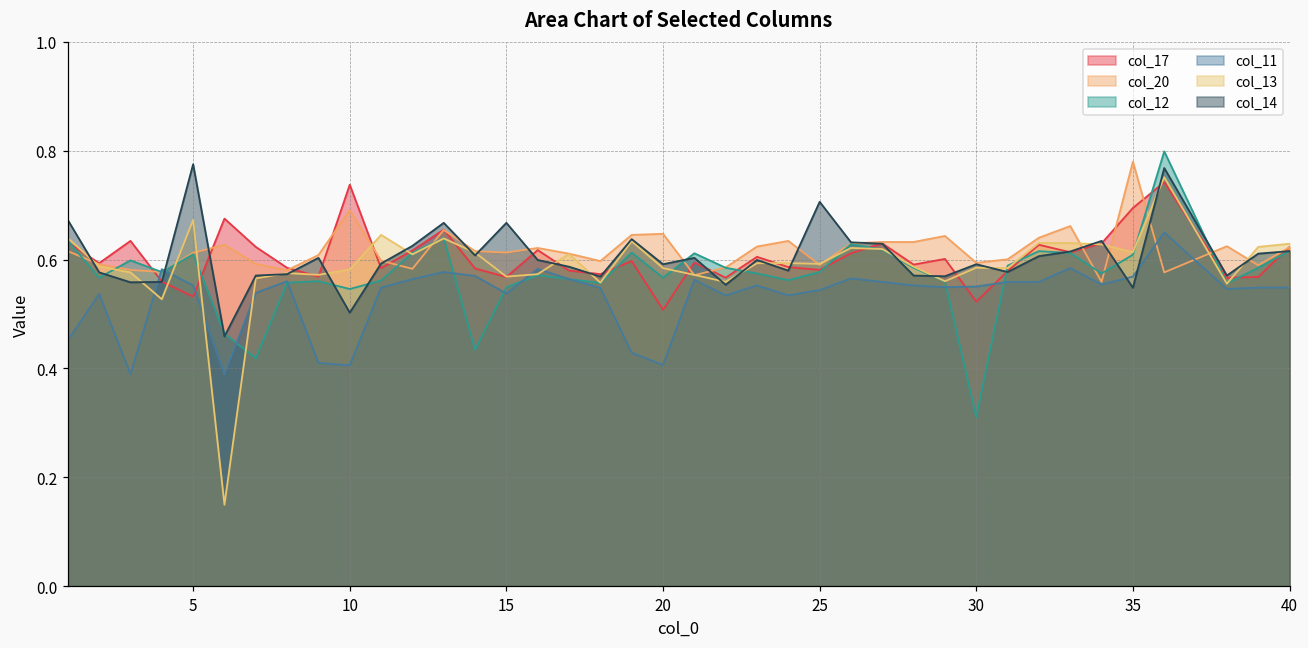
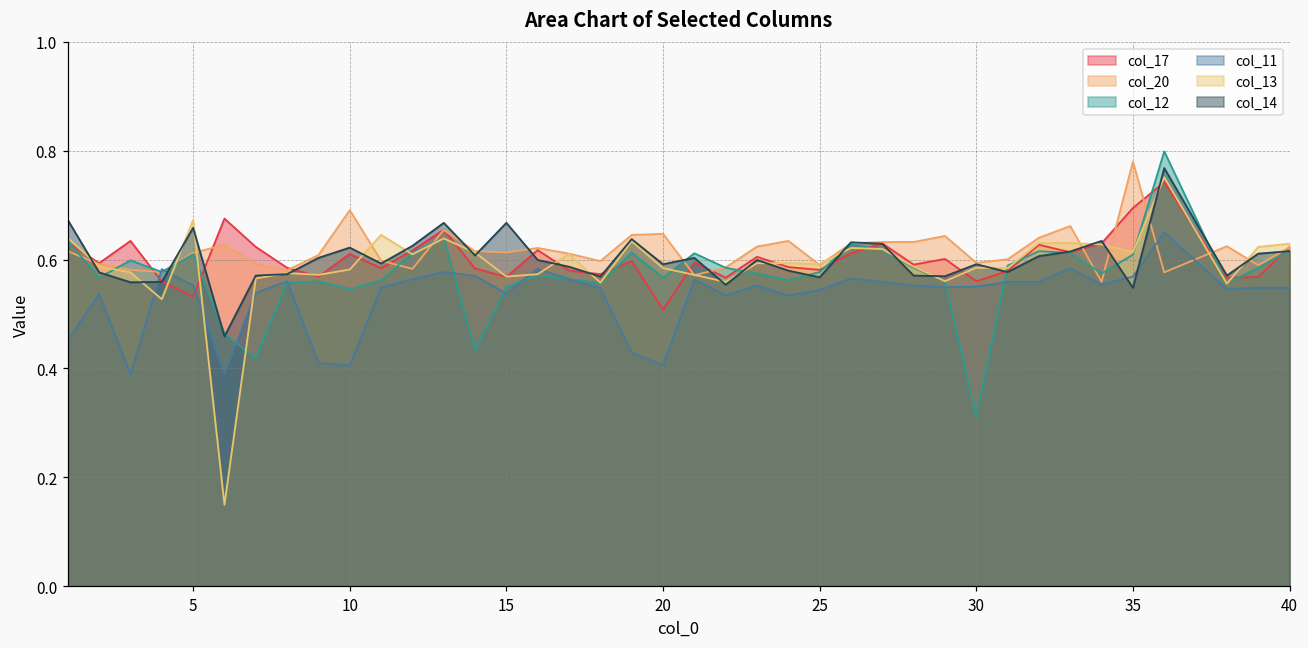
col_14, 5: 0.78 -> 0.66
col_17, 10: 0.74 -> 0.61
col_14, 10: 0.50 -> 0.62
col_14, 25: 0.71 -> 0.57
col_17, 30: 0.52 -> 0.56
